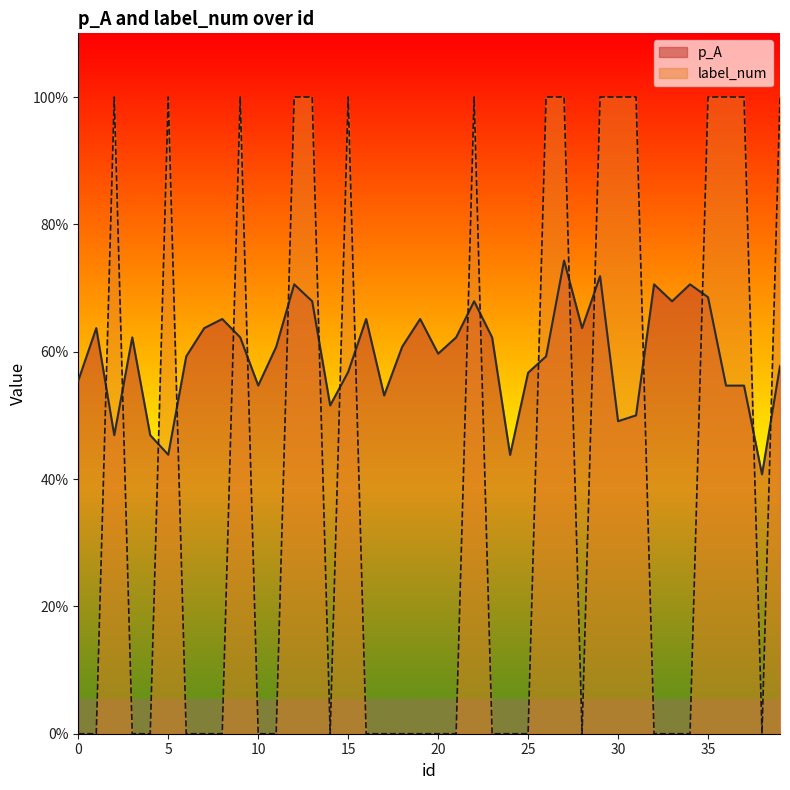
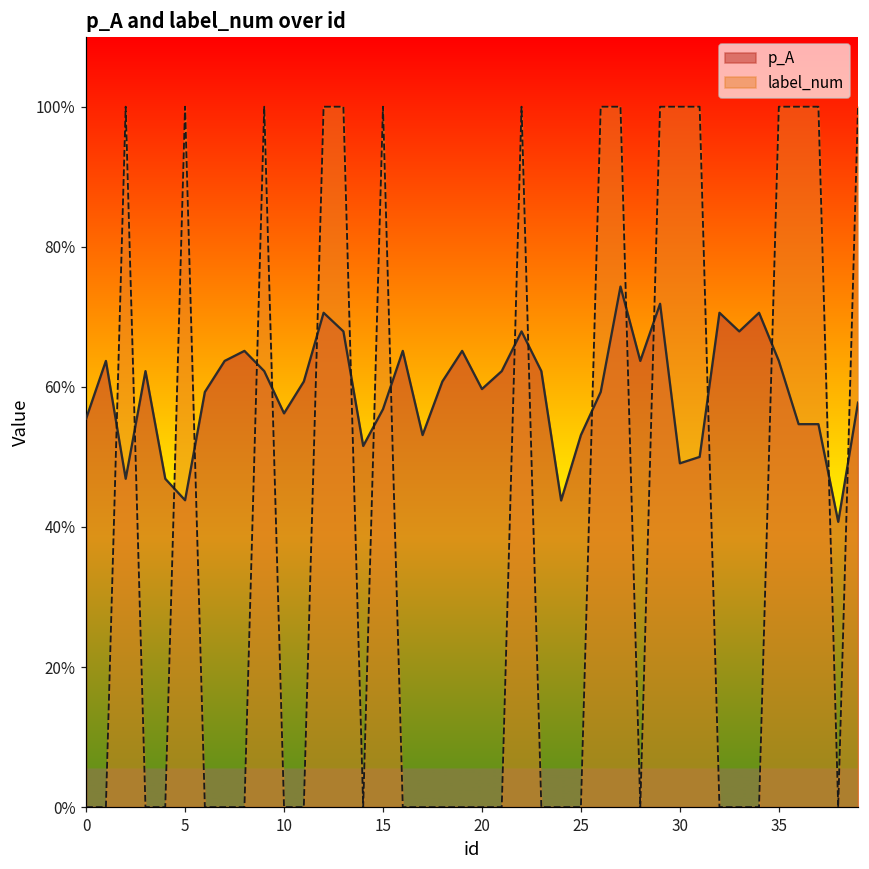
p_A, 10: 55% -> 56%
p_A, 25: 57% -> 53%
p_A, 35: 69% -> 64%
